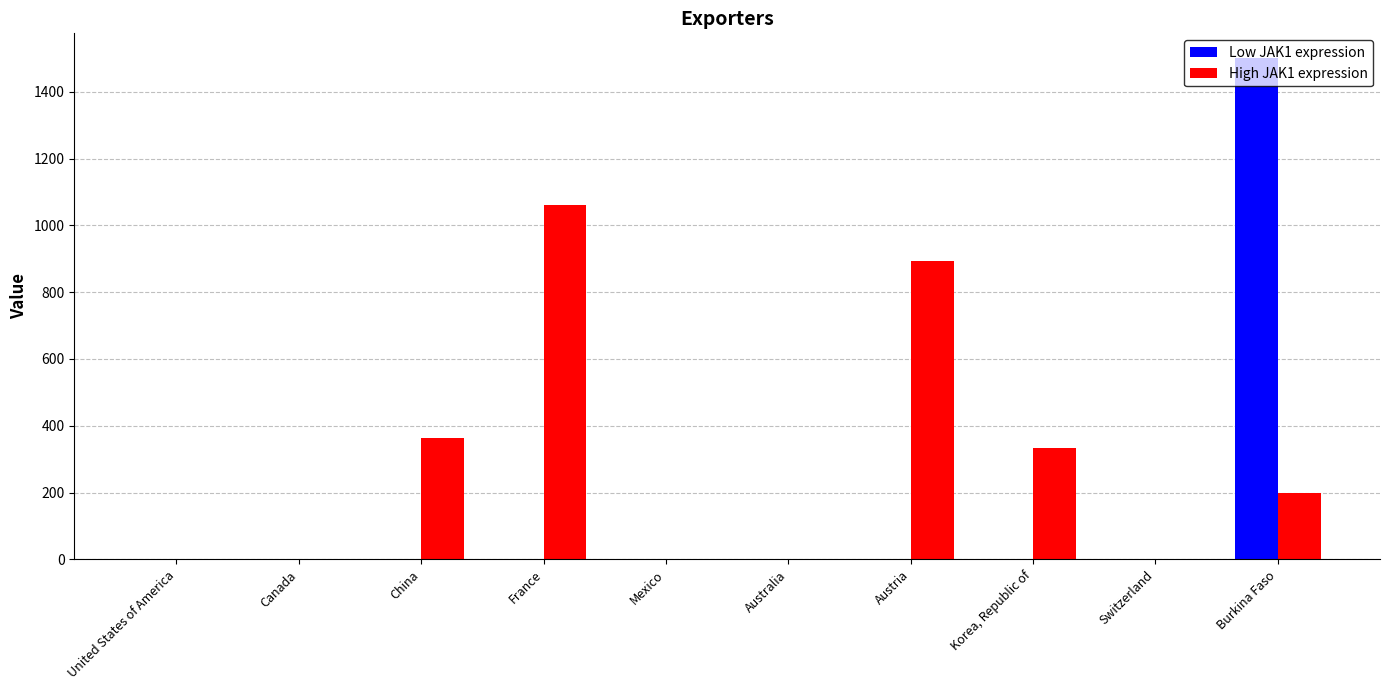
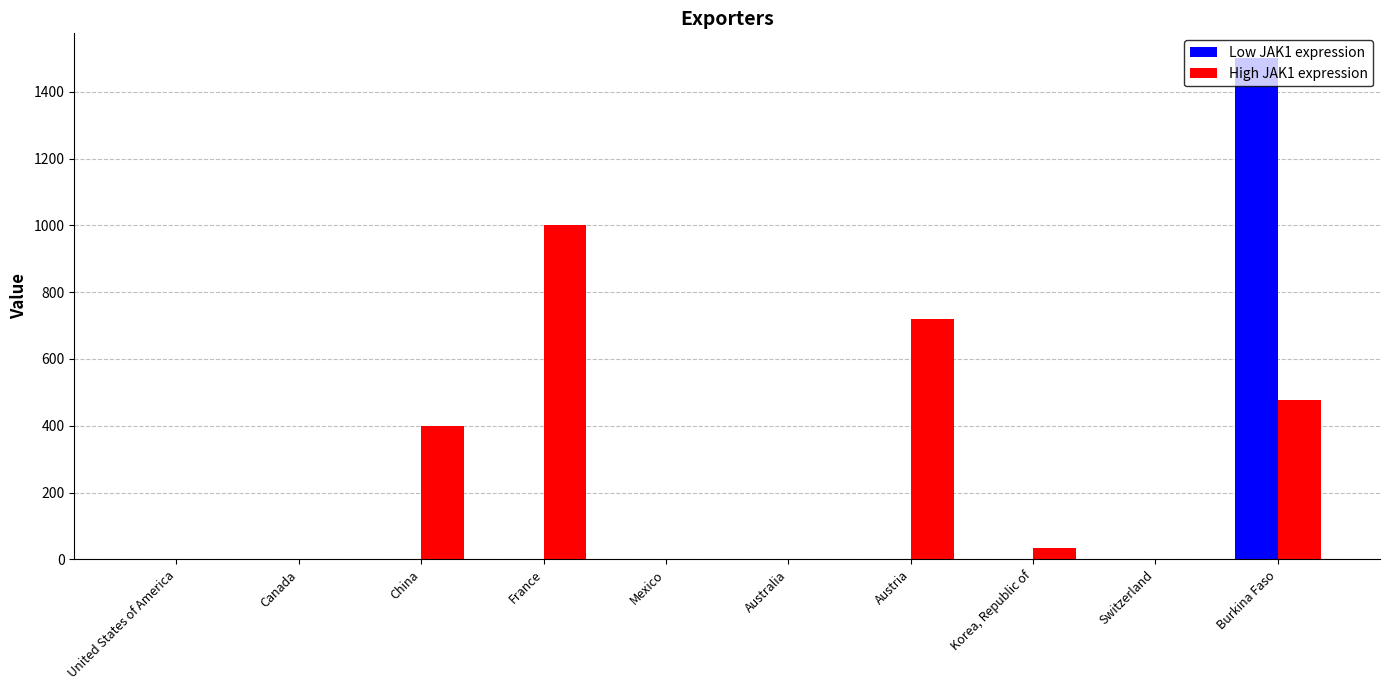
High JAK1 expression, China: 360 -> 400
High JAK1 expression, France: 1060 -> 1000
High JAK1 expression, Austria: 890 -> 720
High JAK1 expression, Korea, Republic of: 330 -> 30
High JAK1 expression, Burkina Faso: 200 -> 480
